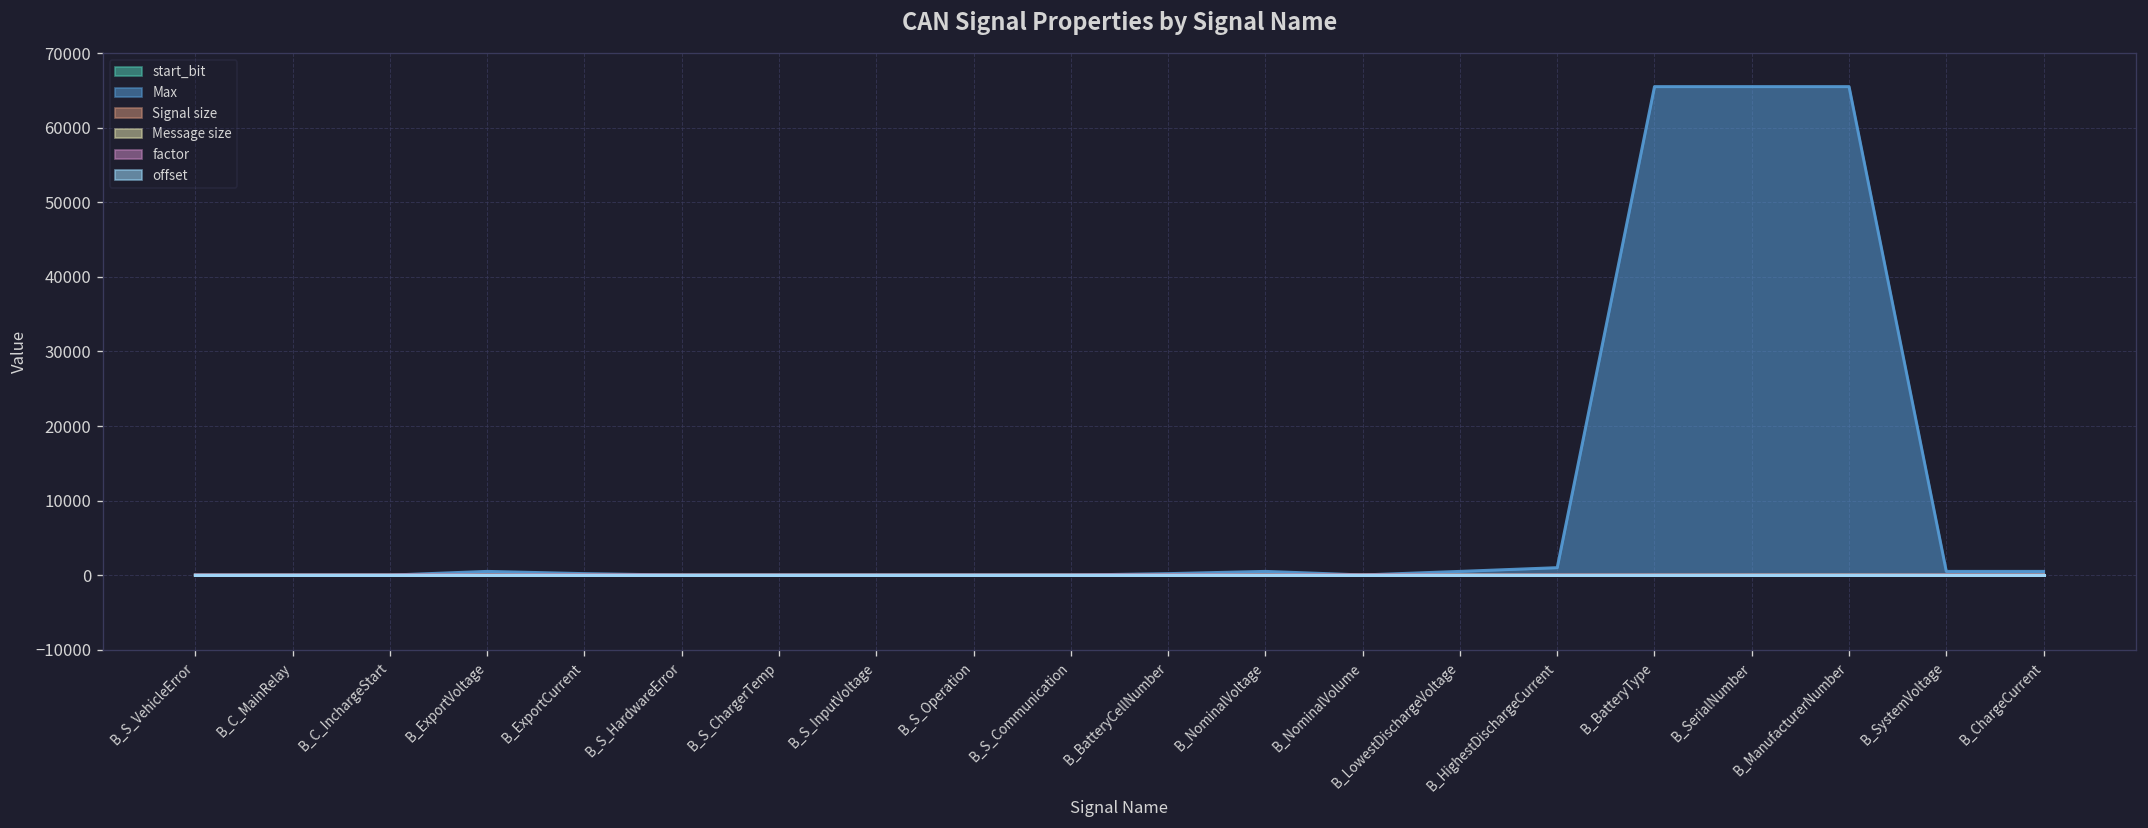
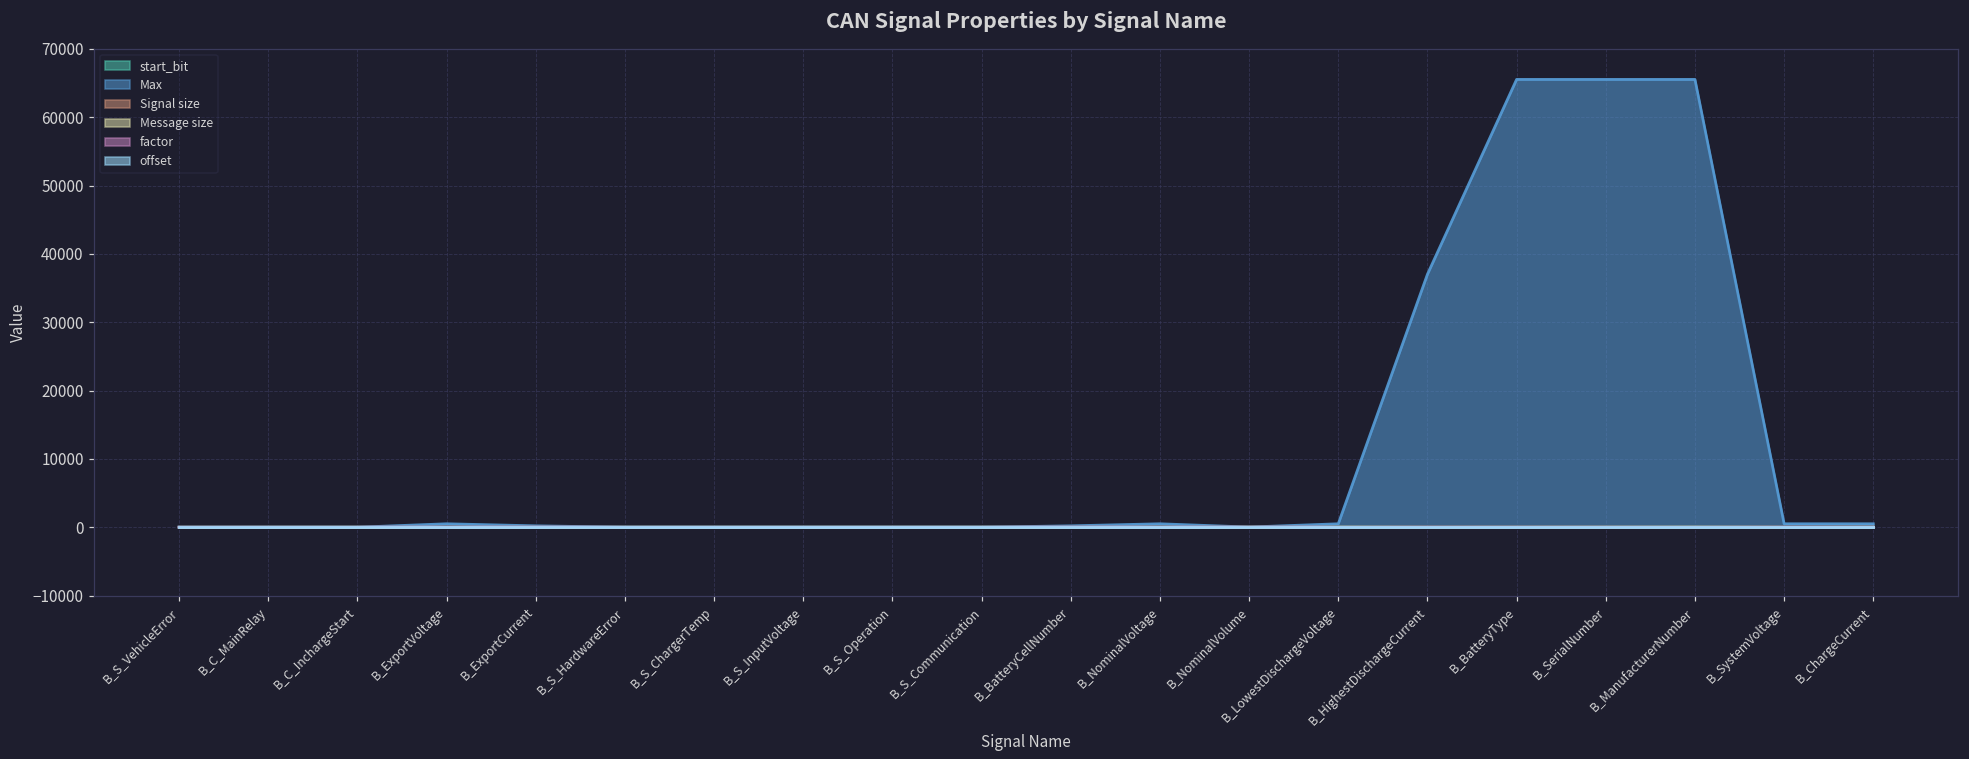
Max, B_HighestDischargeCurrent: 1000 -> 37000
